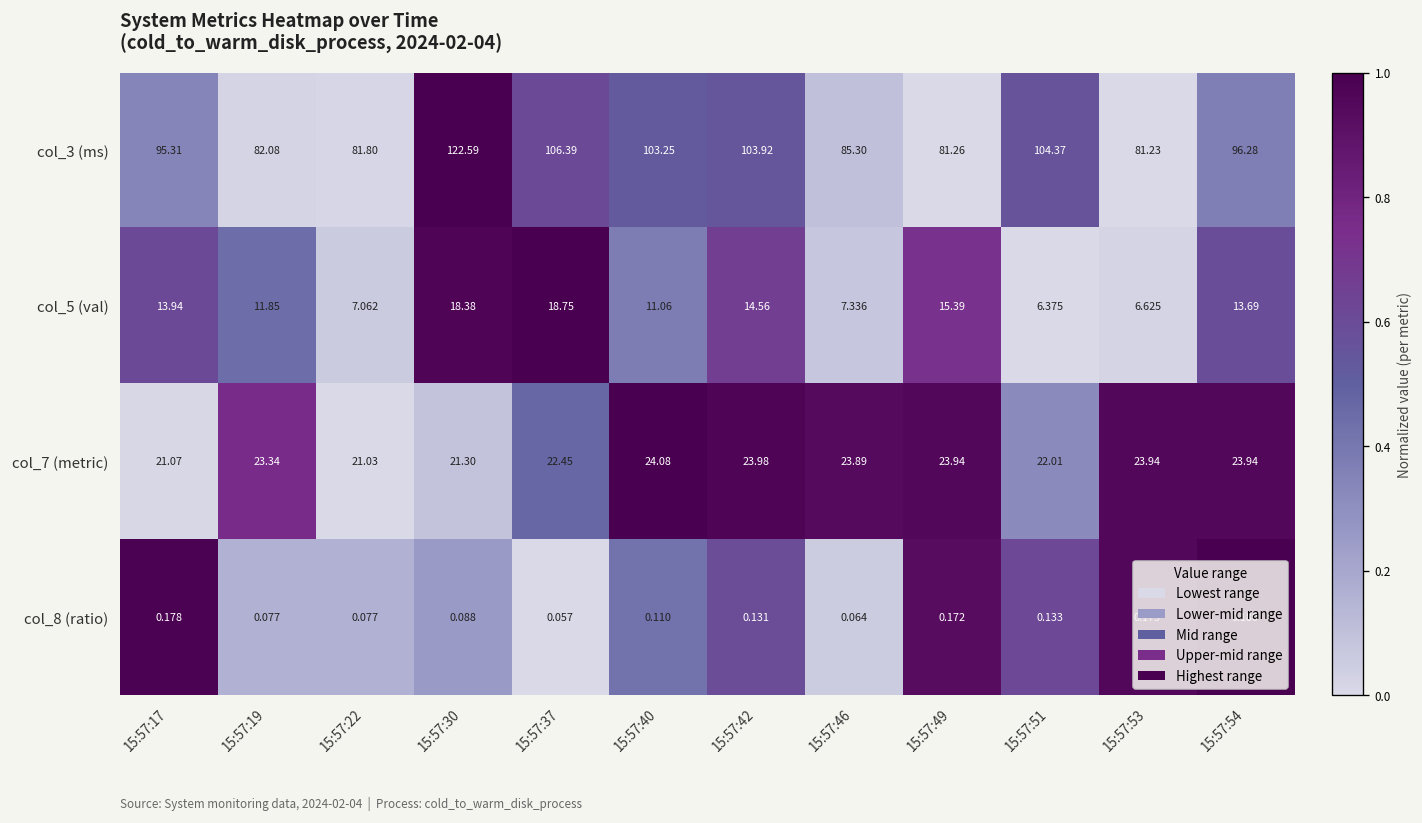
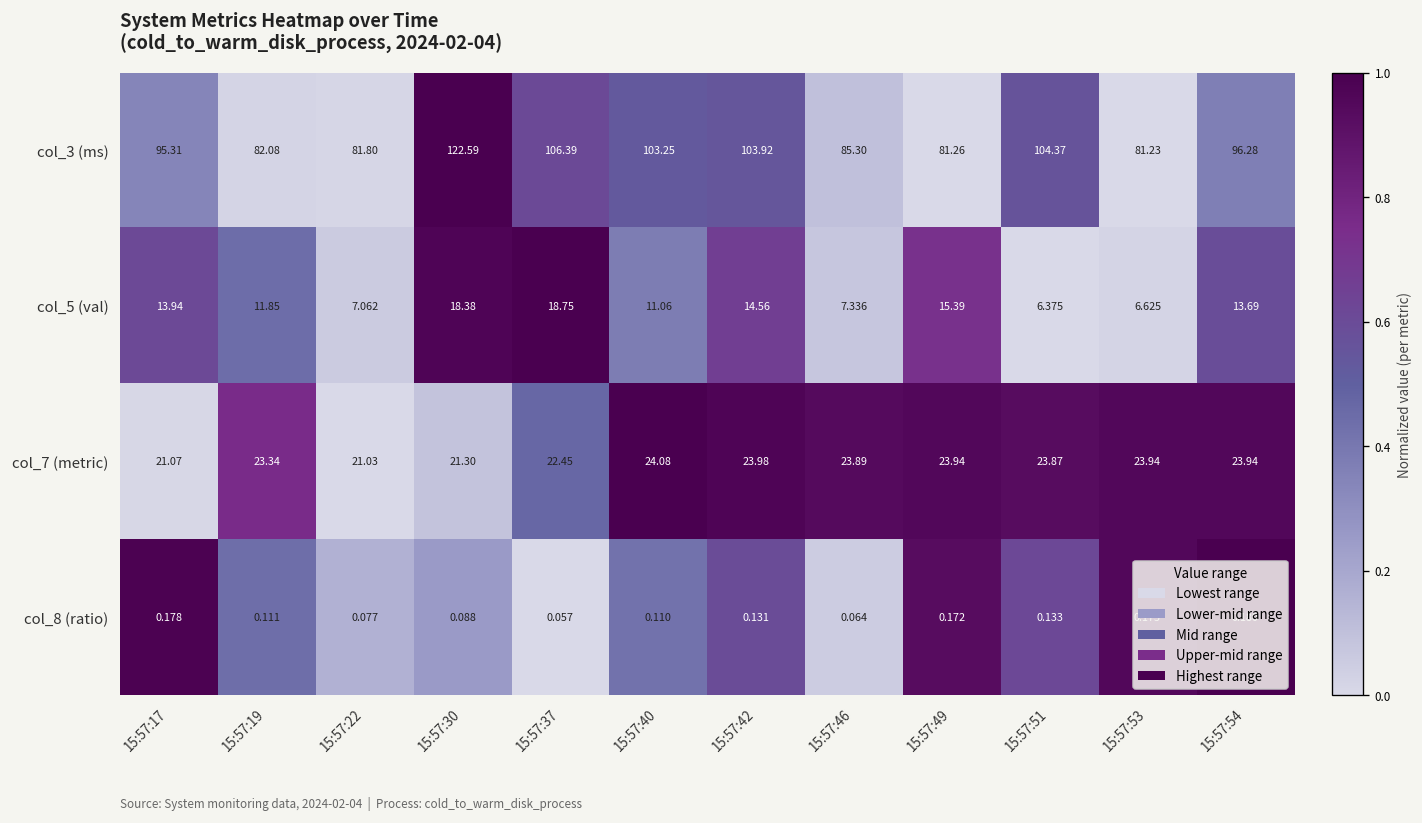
col_7 (metric), 15:57:51: 22.01 -> 23.87
col_8 (ratio), 15:57:19: 0.077 -> 0.111
